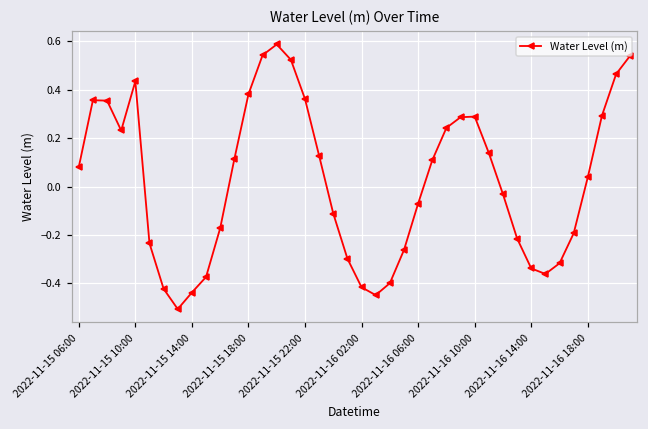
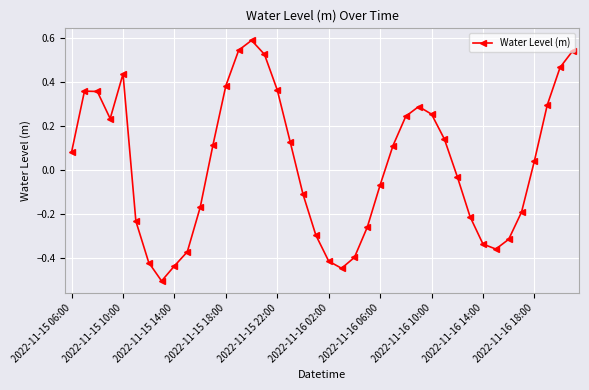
2022-11-16 10:00: 0.29 -> 0.25
